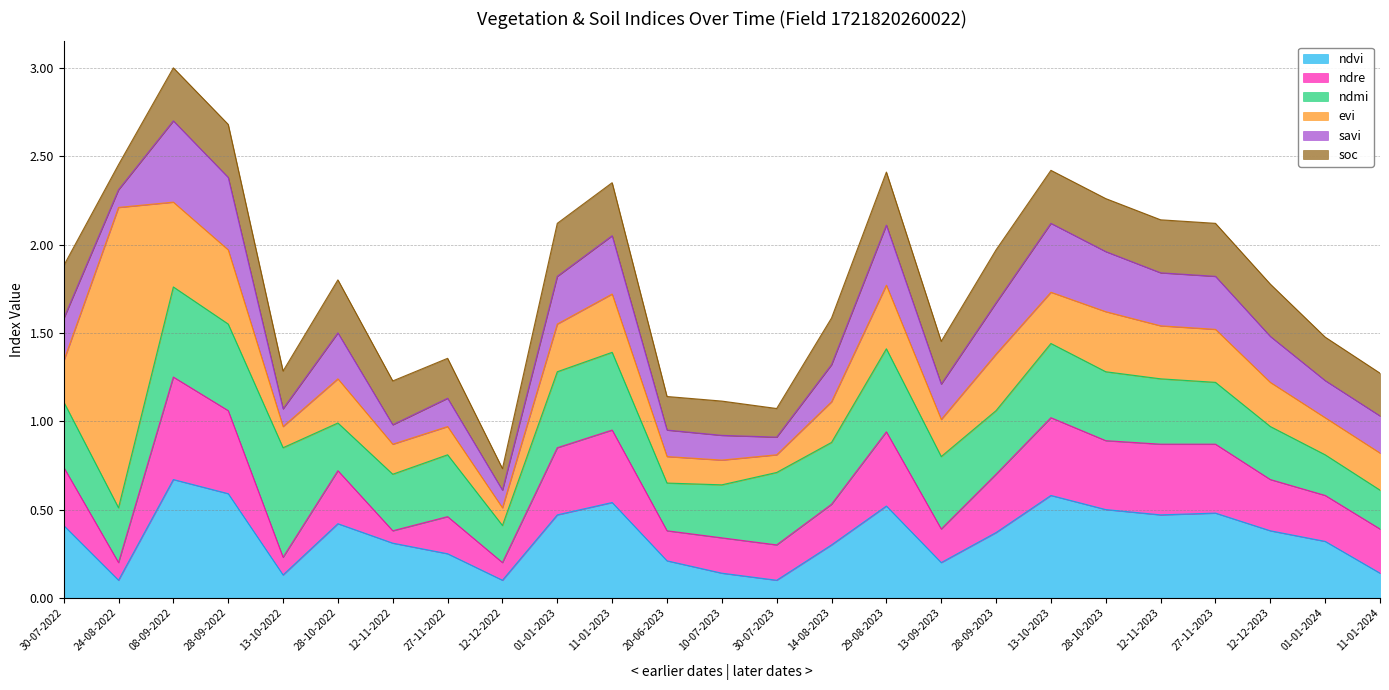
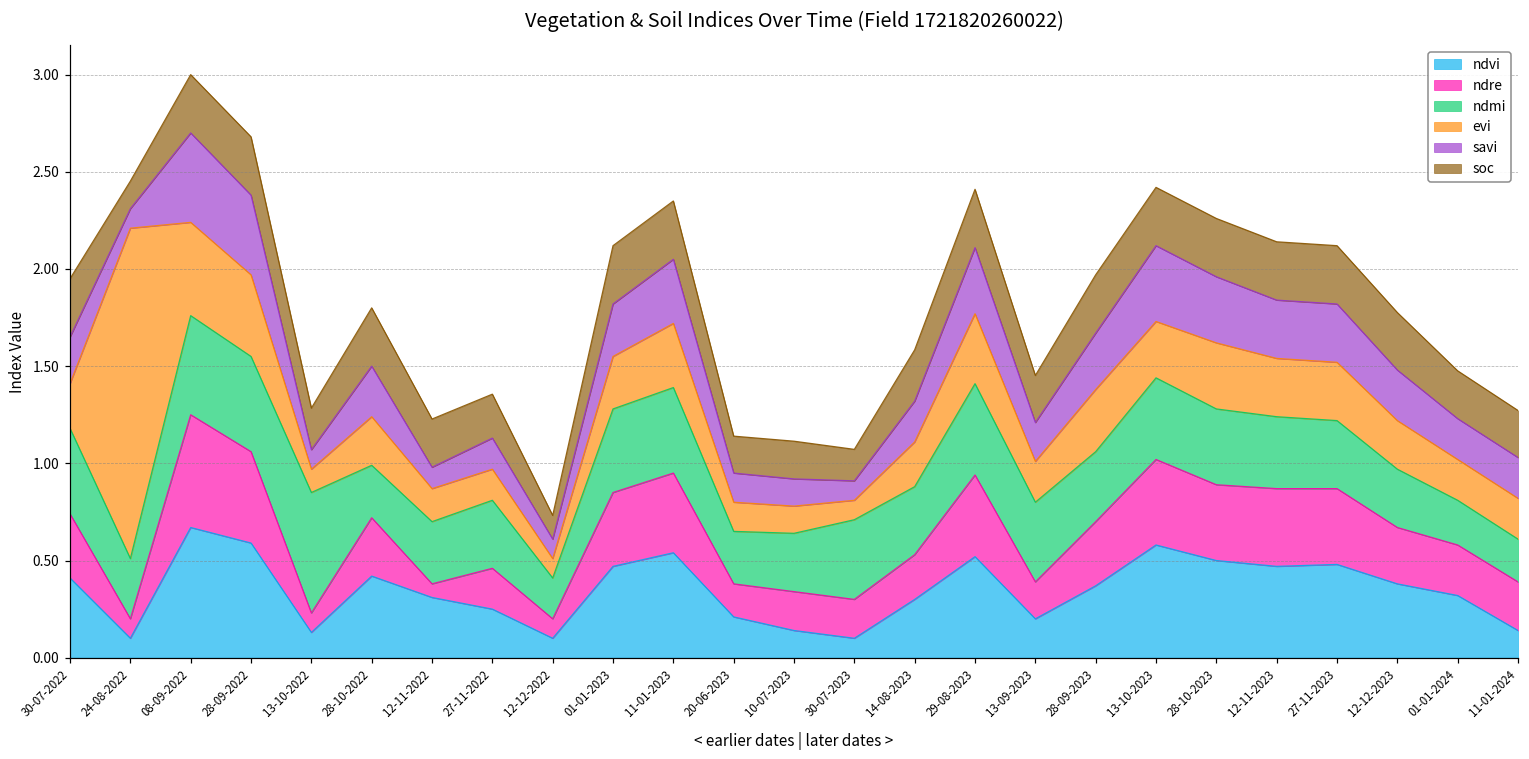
ndmi, 30-07-2022: 0.37 -> 0.44
